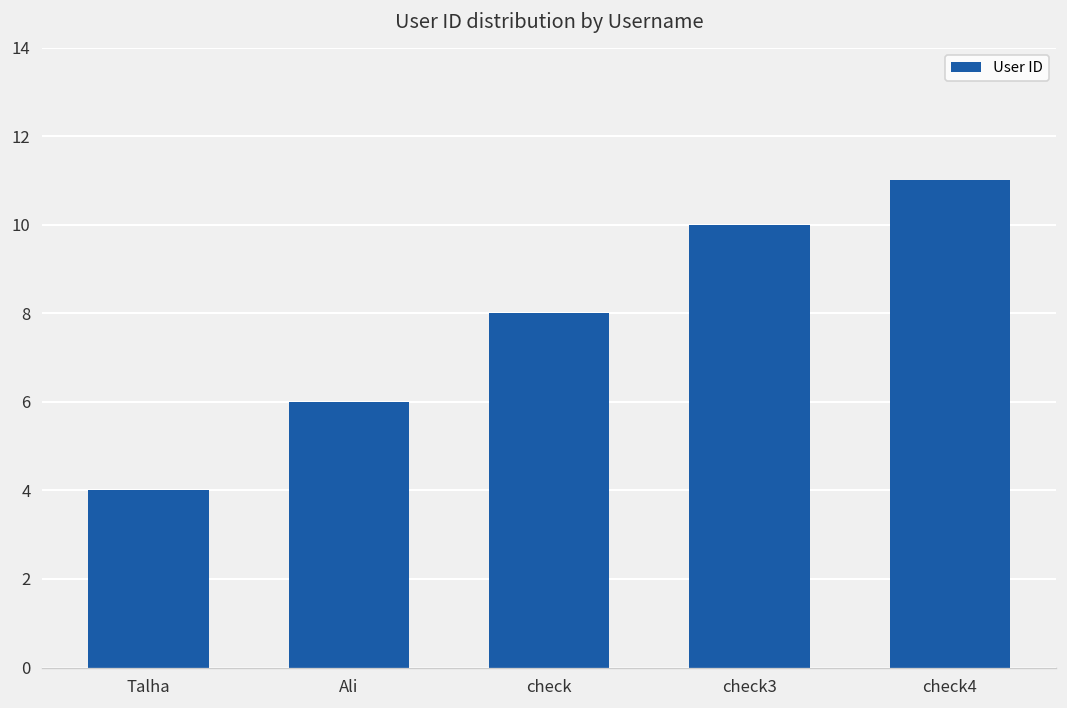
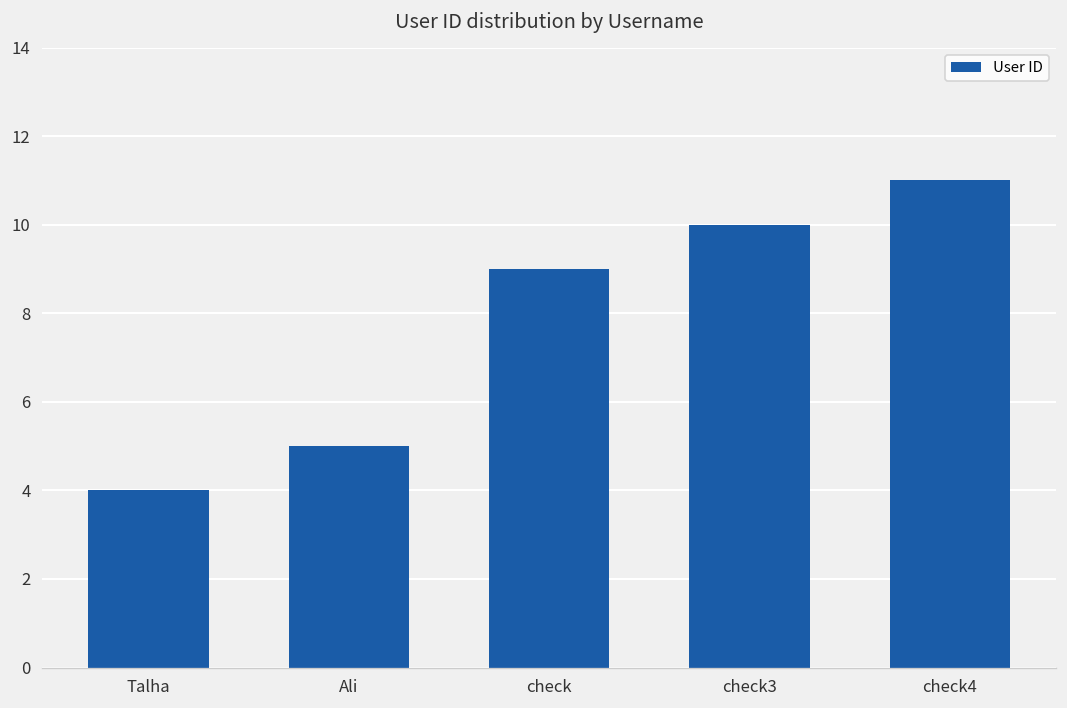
Ali: 6 -> 5
check: 8 -> 9
